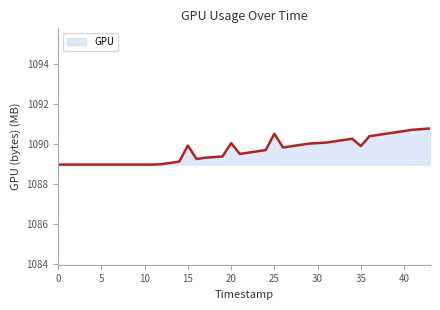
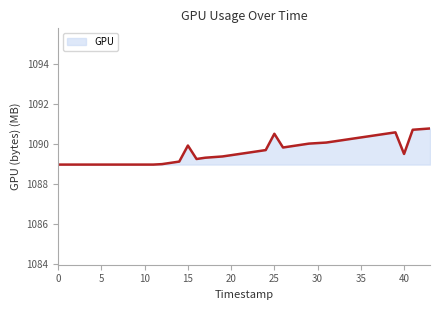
20: 1090.1 -> 1089.5
35: 1089.9 -> 1090.3
40: 1090.7 -> 1089.5
